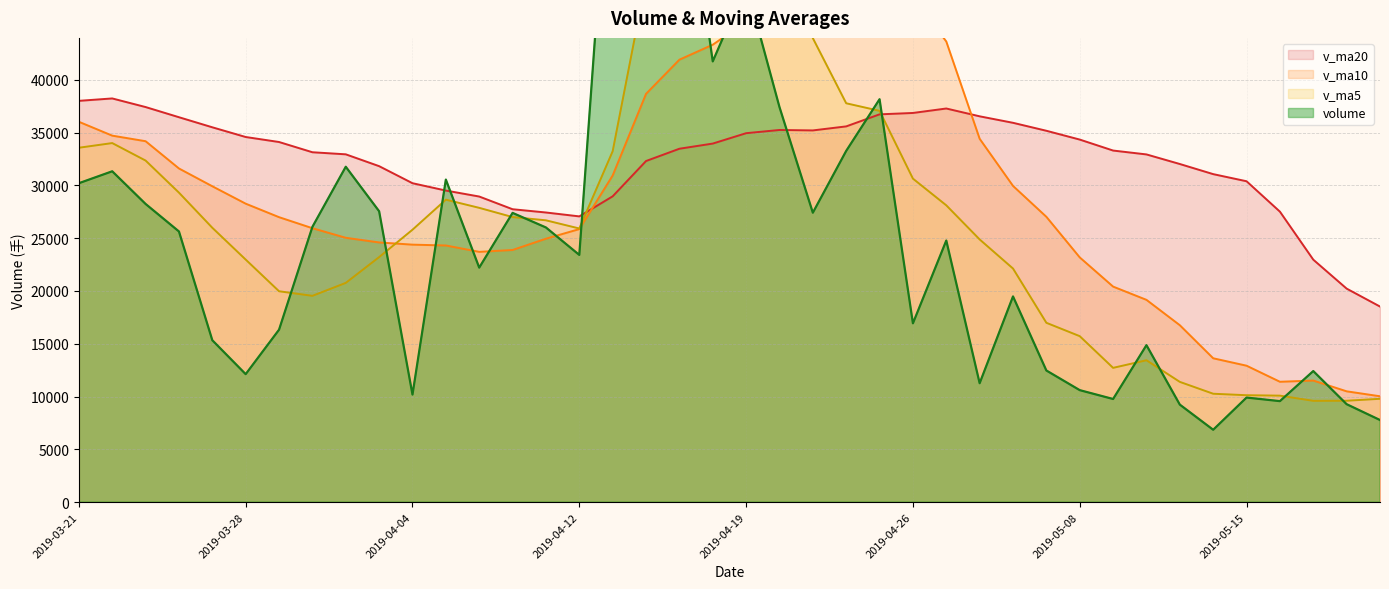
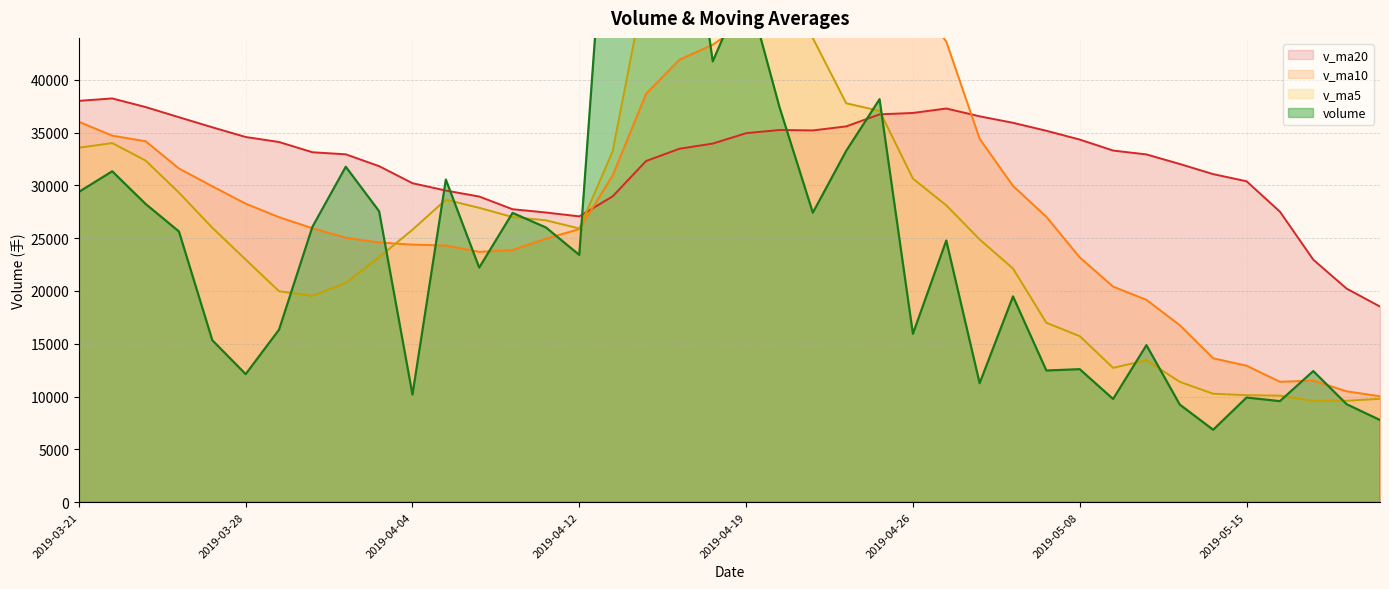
volume, 2019-03-21: 30200 -> 29400
volume, 2019-04-26: 16900 -> 15900
volume, 2019-05-08: 10600 -> 12600
